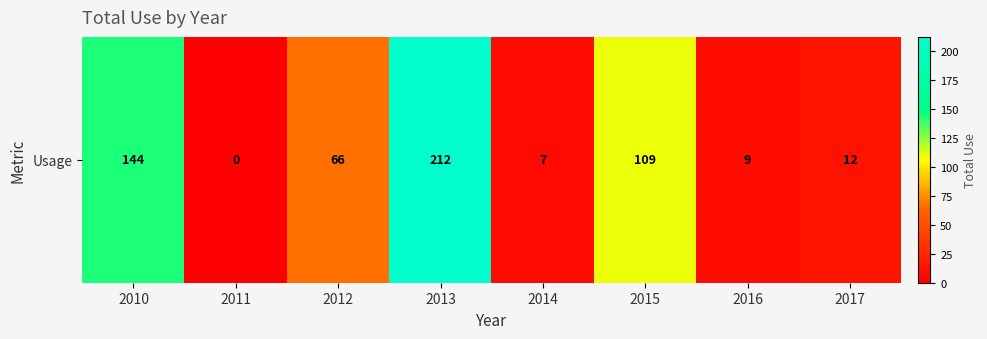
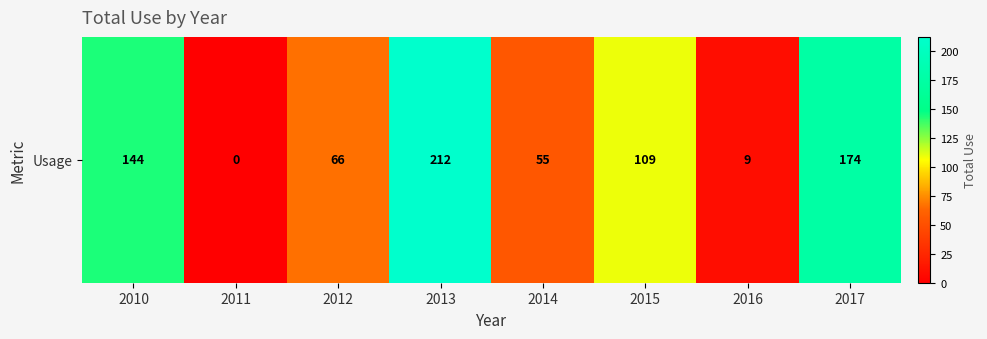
Usage, 2014: 7 -> 55
Usage, 2017: 12 -> 174
